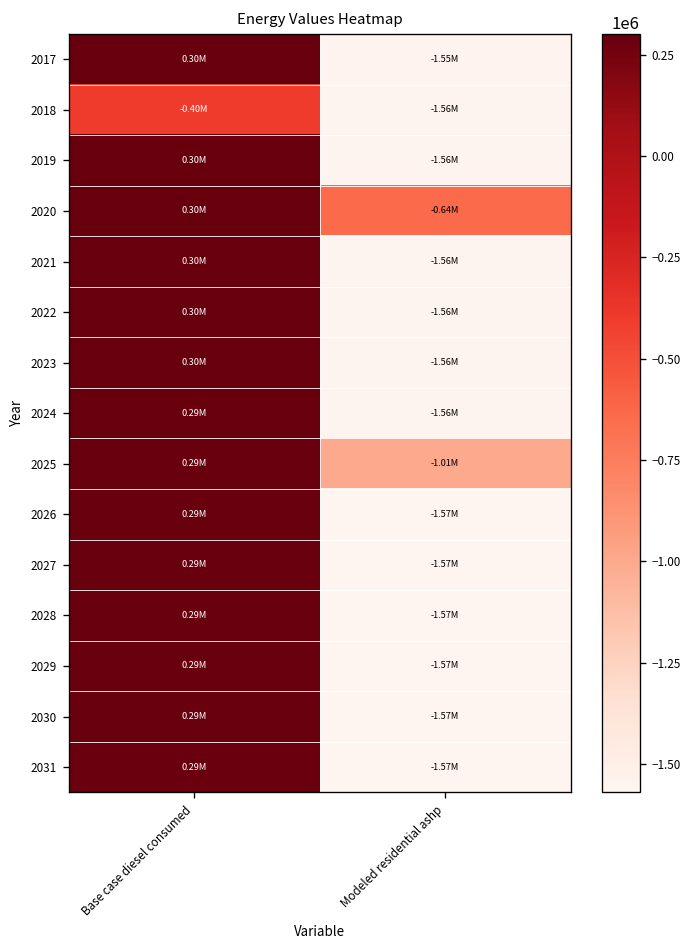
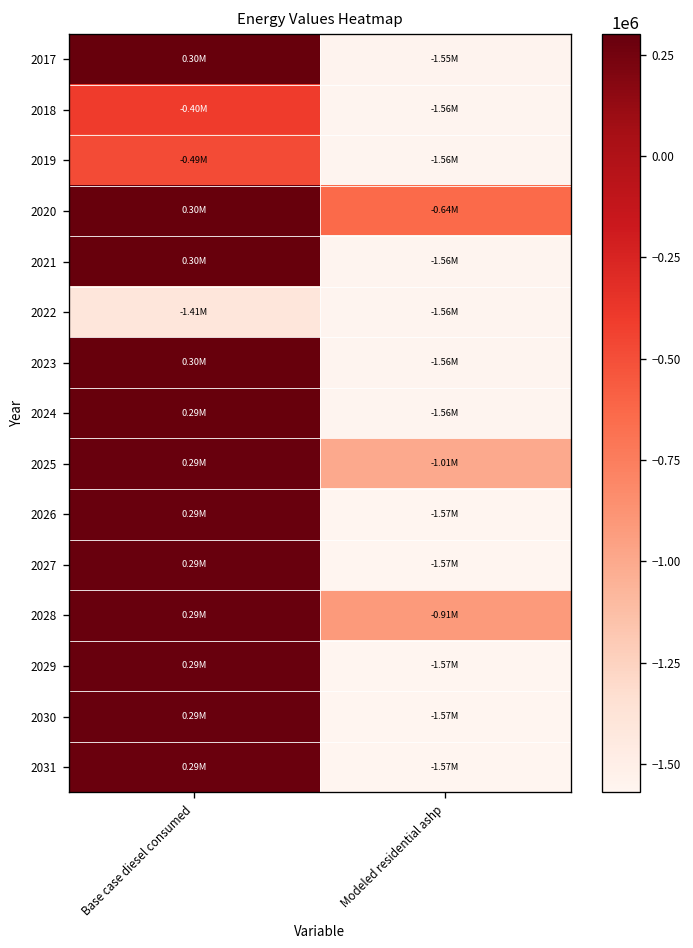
2019, Base case diesel consumed: 0.30M -> -0.49M
2022, Base case diesel consumed: 0.30M -> -1.41M
2028, Modeled residential ashp: -1.57M -> -0.91M
